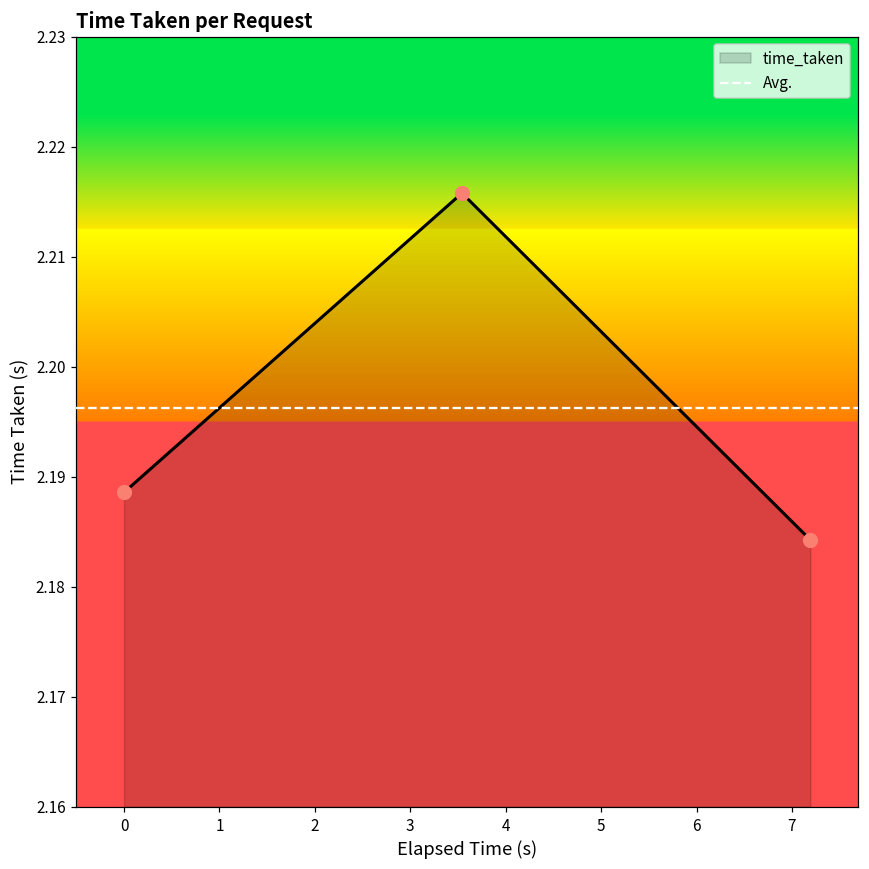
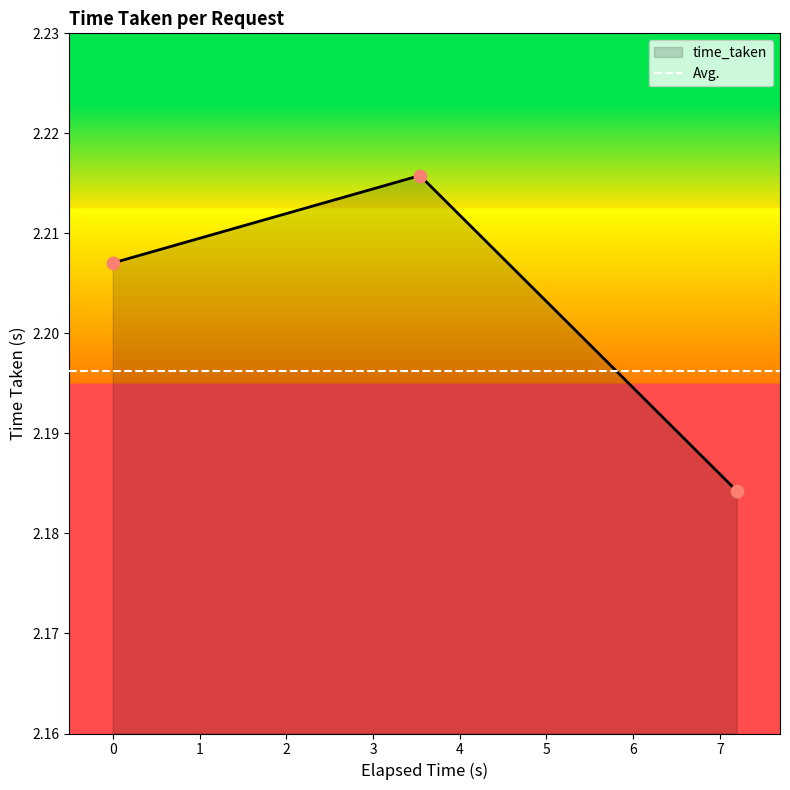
0: 2.1886 -> 2.2070
